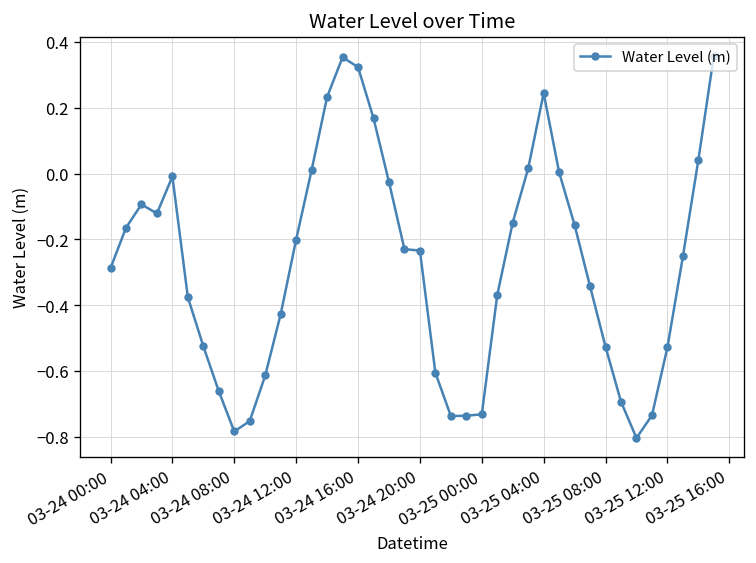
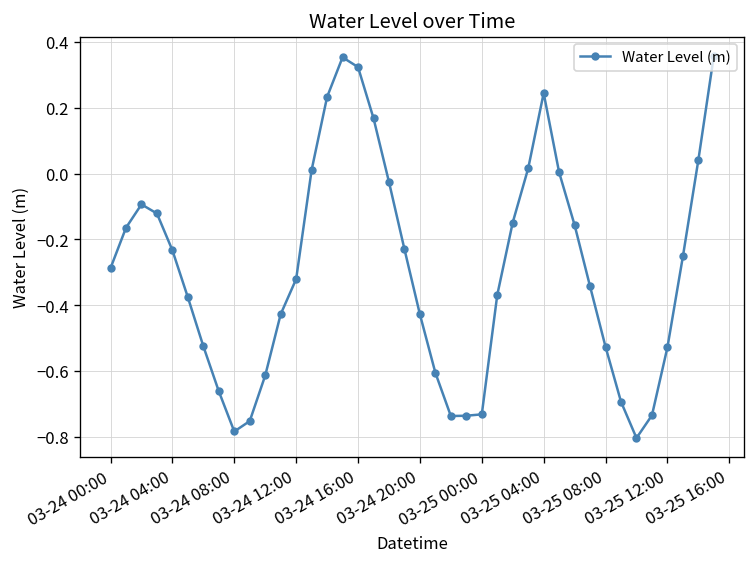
03-24 04:00: -0.01 -> -0.23
03-24 12:00: -0.20 -> -0.32
03-24 20:00: -0.23 -> -0.43
